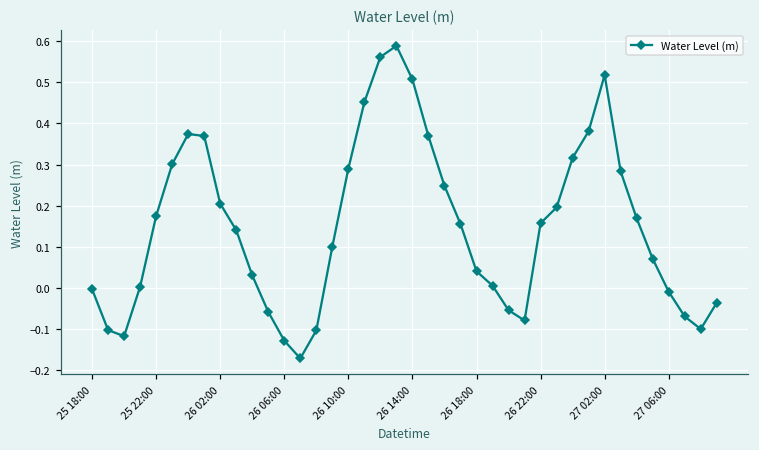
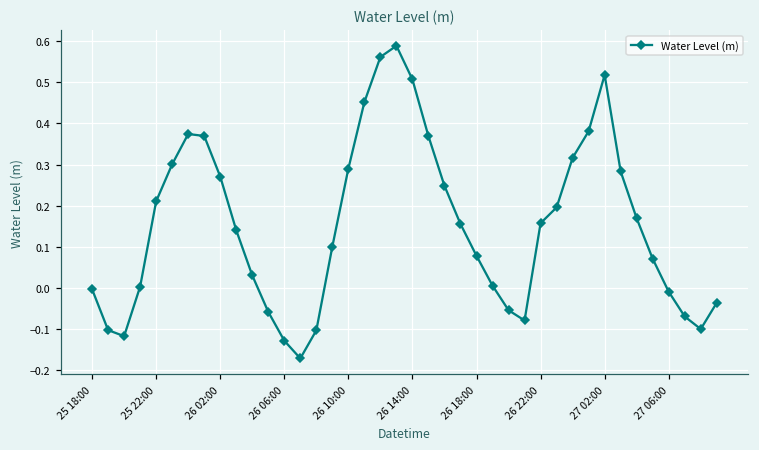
25 22:00: 0.18 -> 0.21
26 02:00: 0.20 -> 0.27
26 18:00: 0.04 -> 0.08
